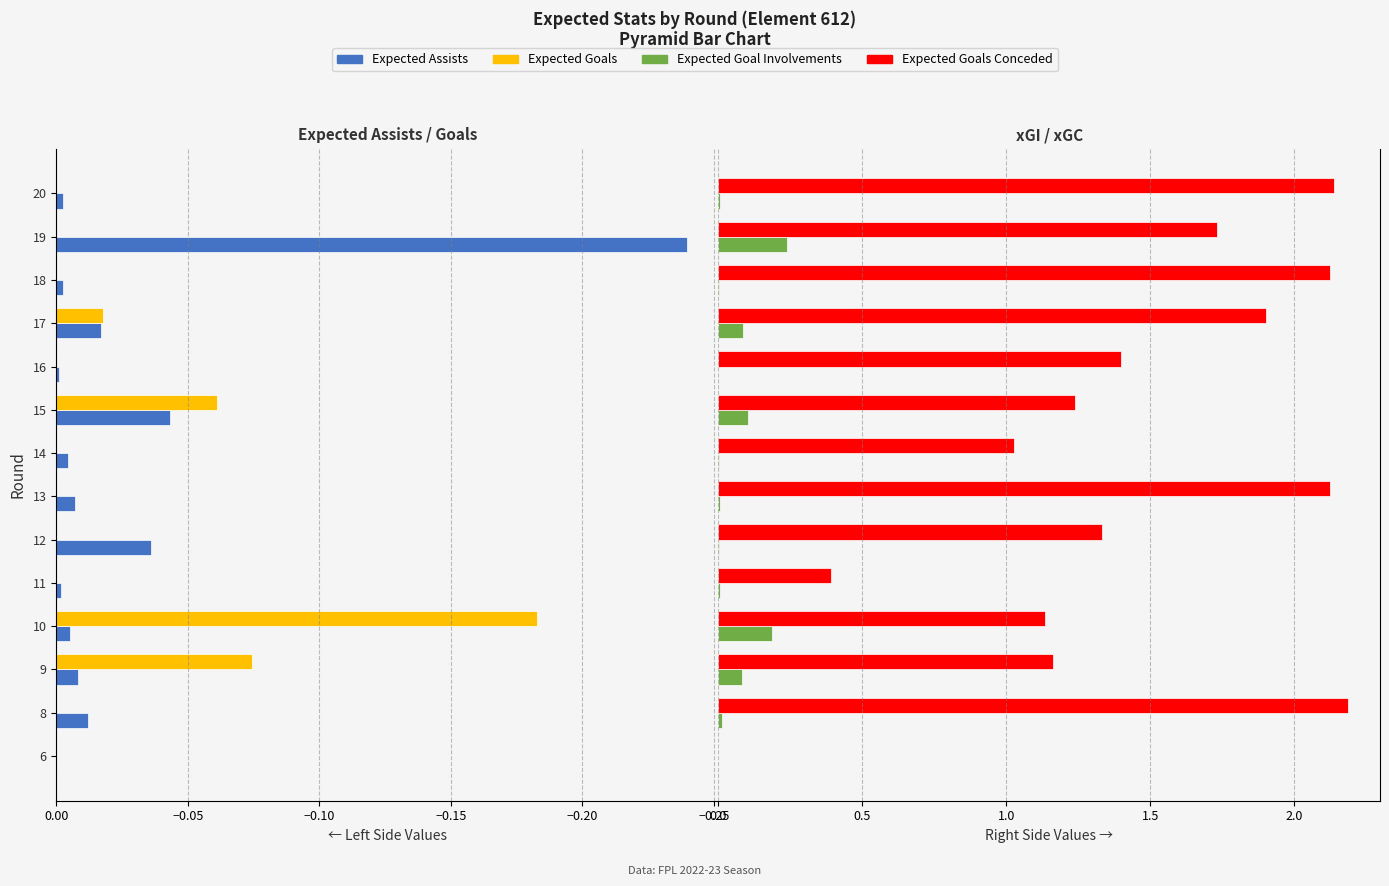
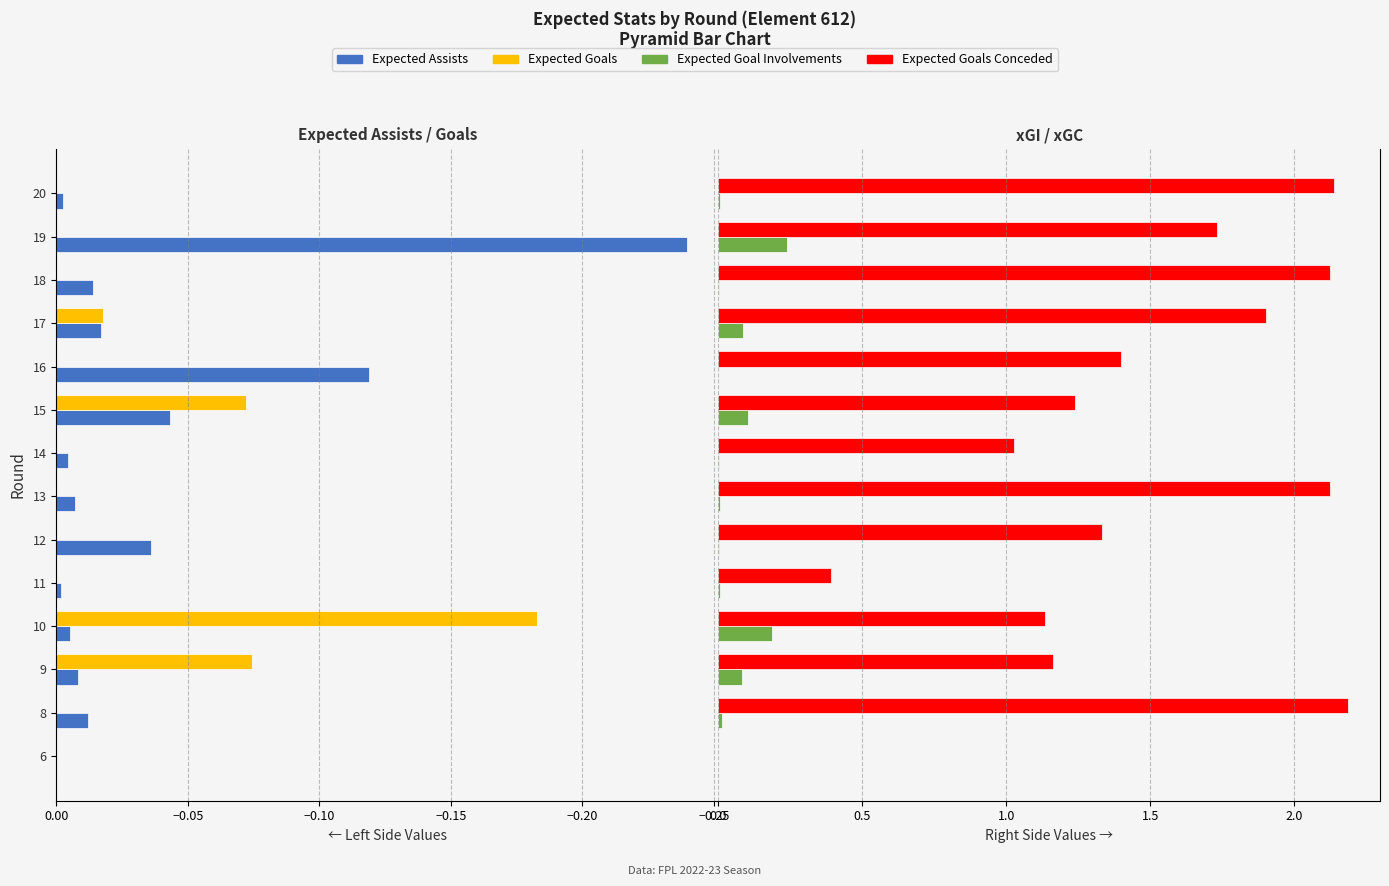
Expected Assists / Goals, Expected Assists, 18: -0.003 -> -0.014
Expected Assists / Goals, Expected Assists, 16: -0.001 -> -0.119
Expected Assists / Goals, Expected Goals, 15: -0.061 -> -0.072
